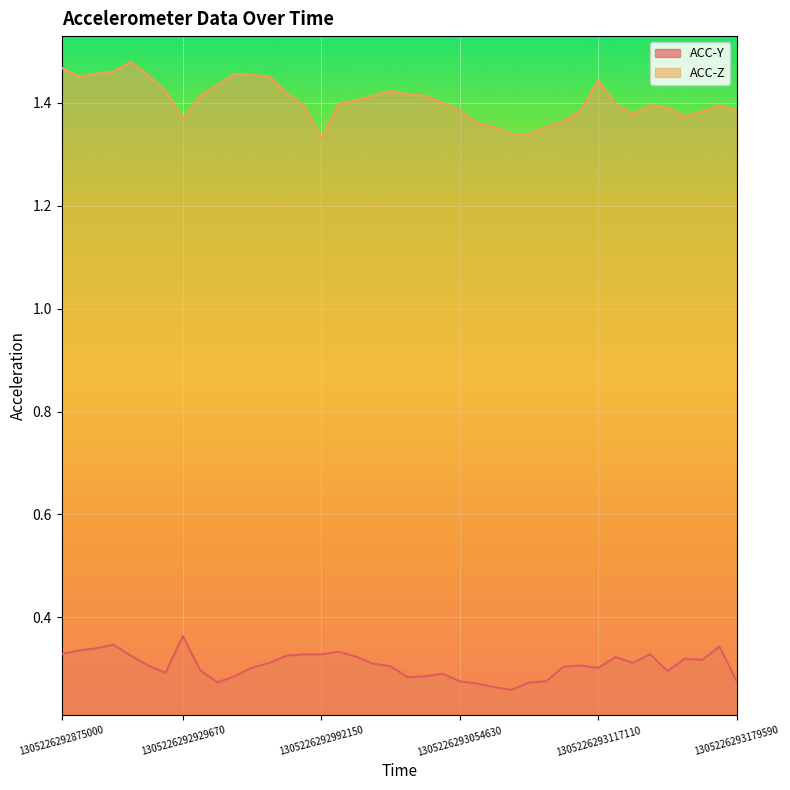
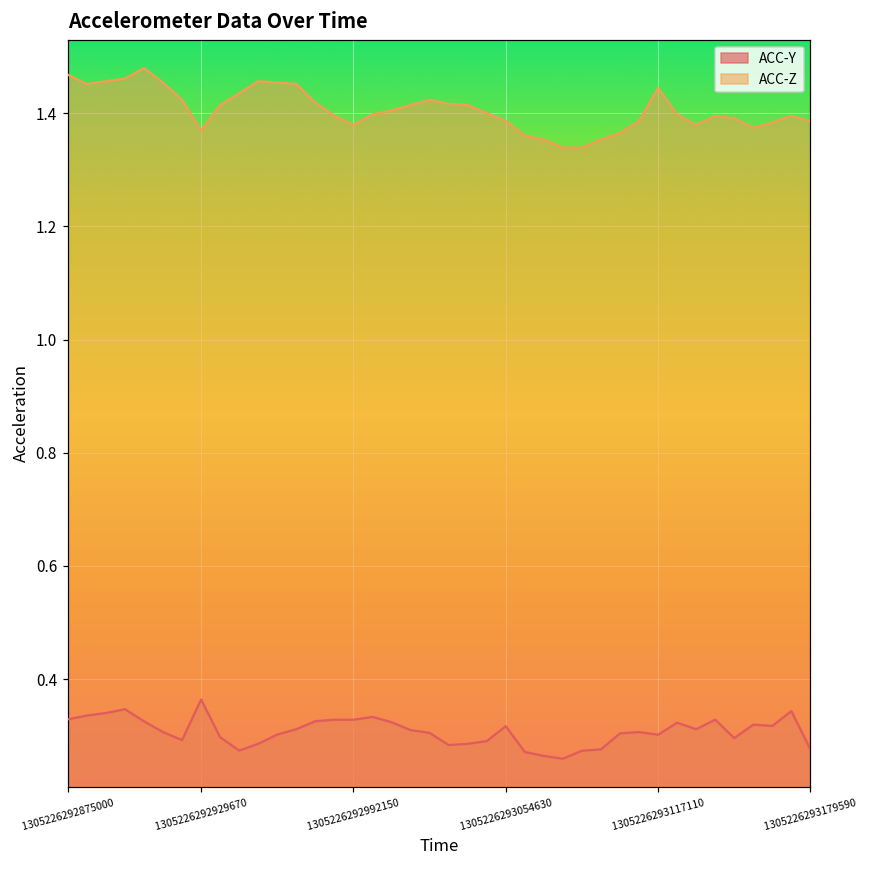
ACC-Z, 1305226292992150: 1.33 -> 1.38
ACC-Y, 1305226293054630: 0.28 -> 0.32
